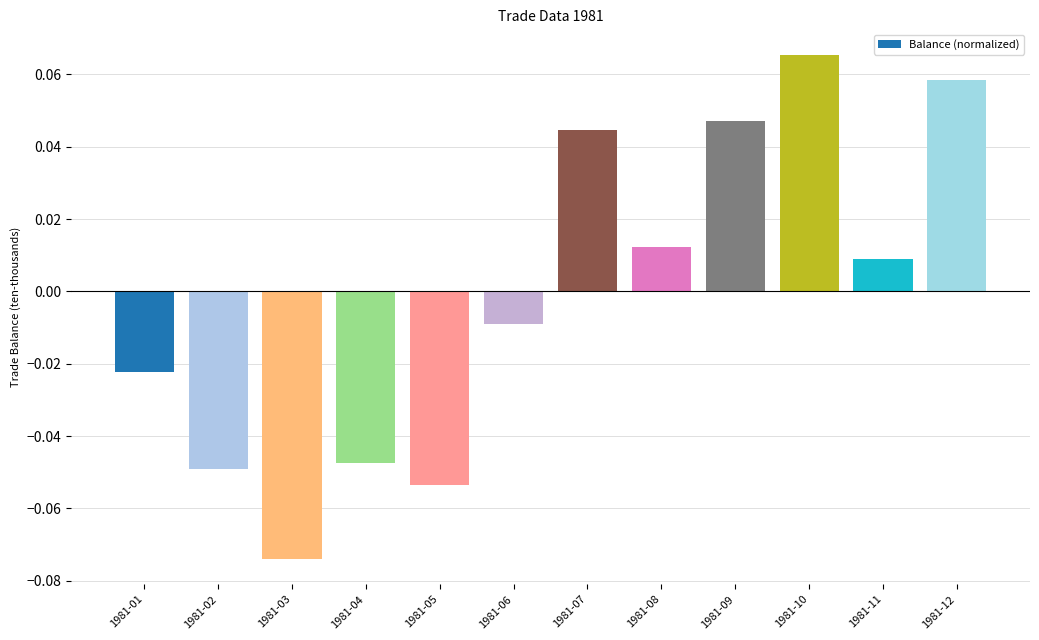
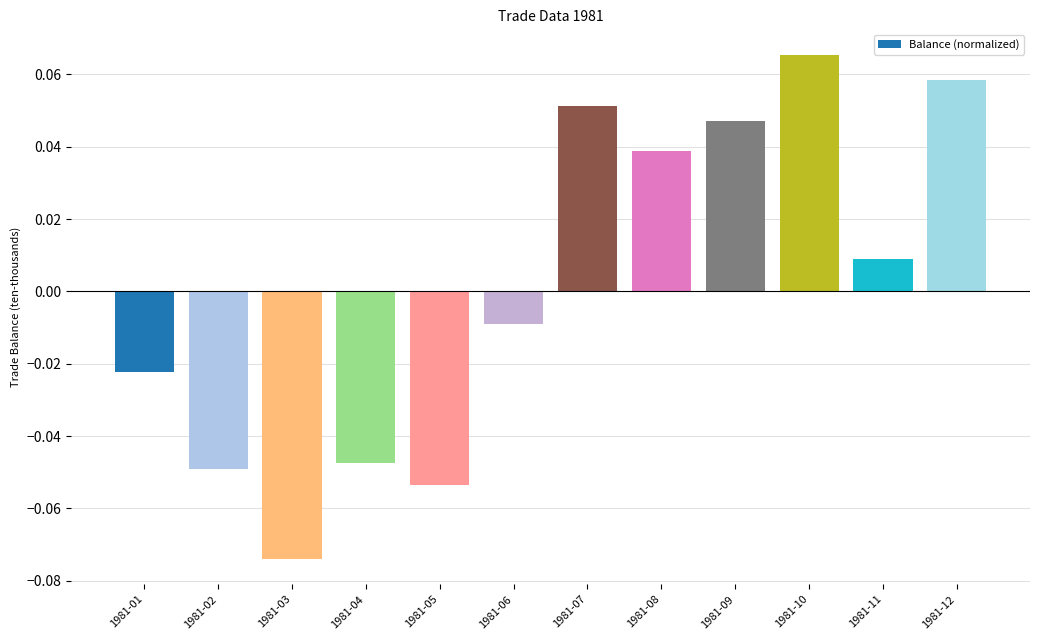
1981-07: 0.045 -> 0.051
1981-08: 0.012 -> 0.039
